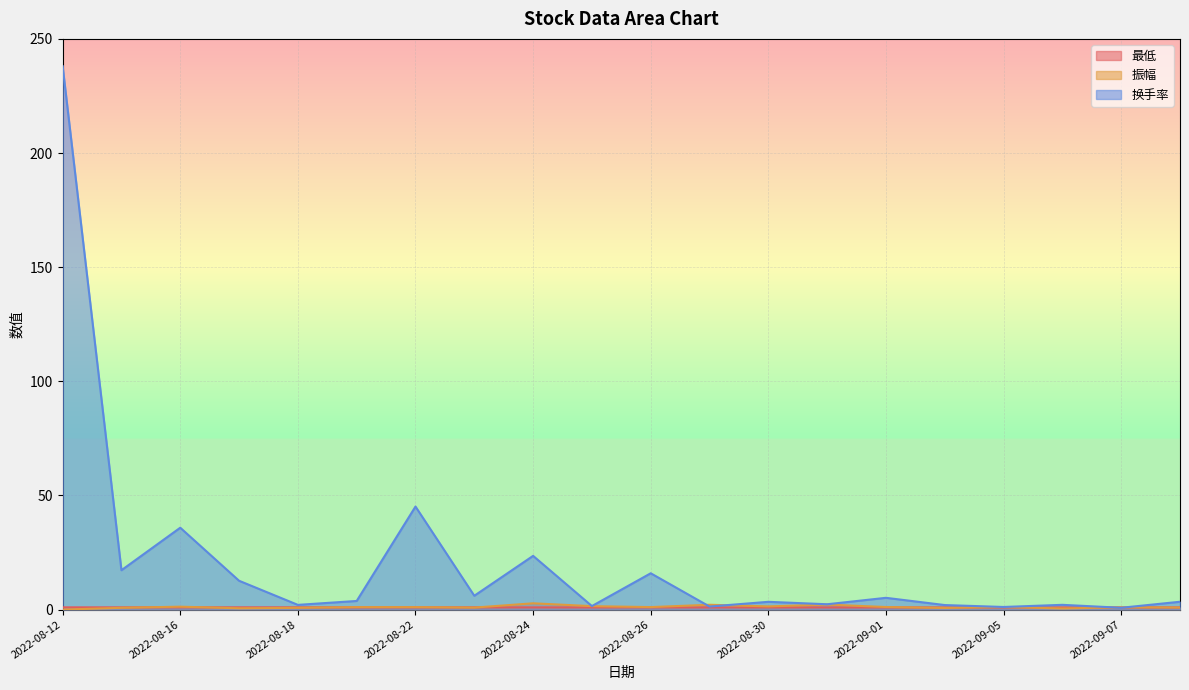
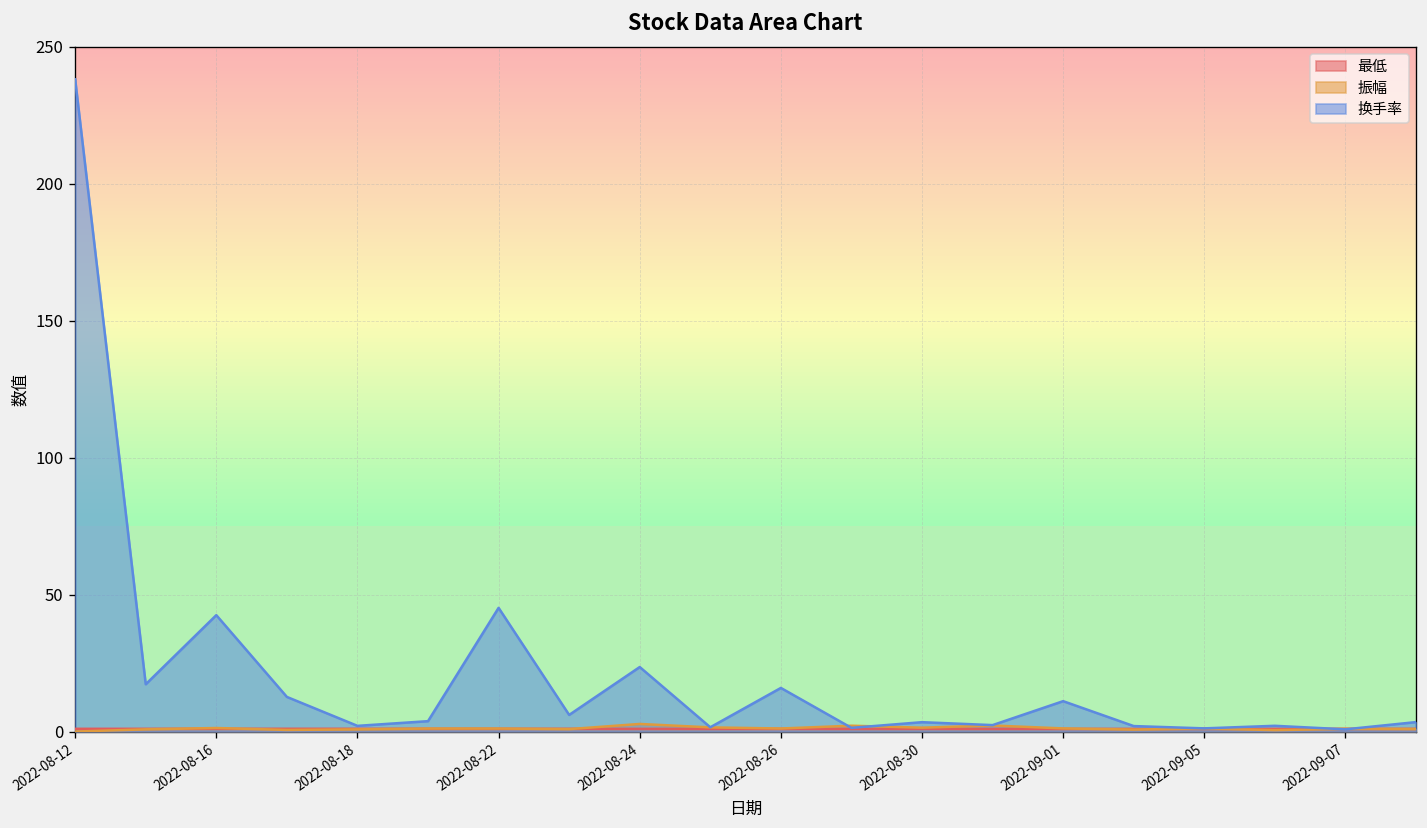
换手率, 2022-08-16: 36 -> 42
换手率, 2022-09-01: 5 -> 11
